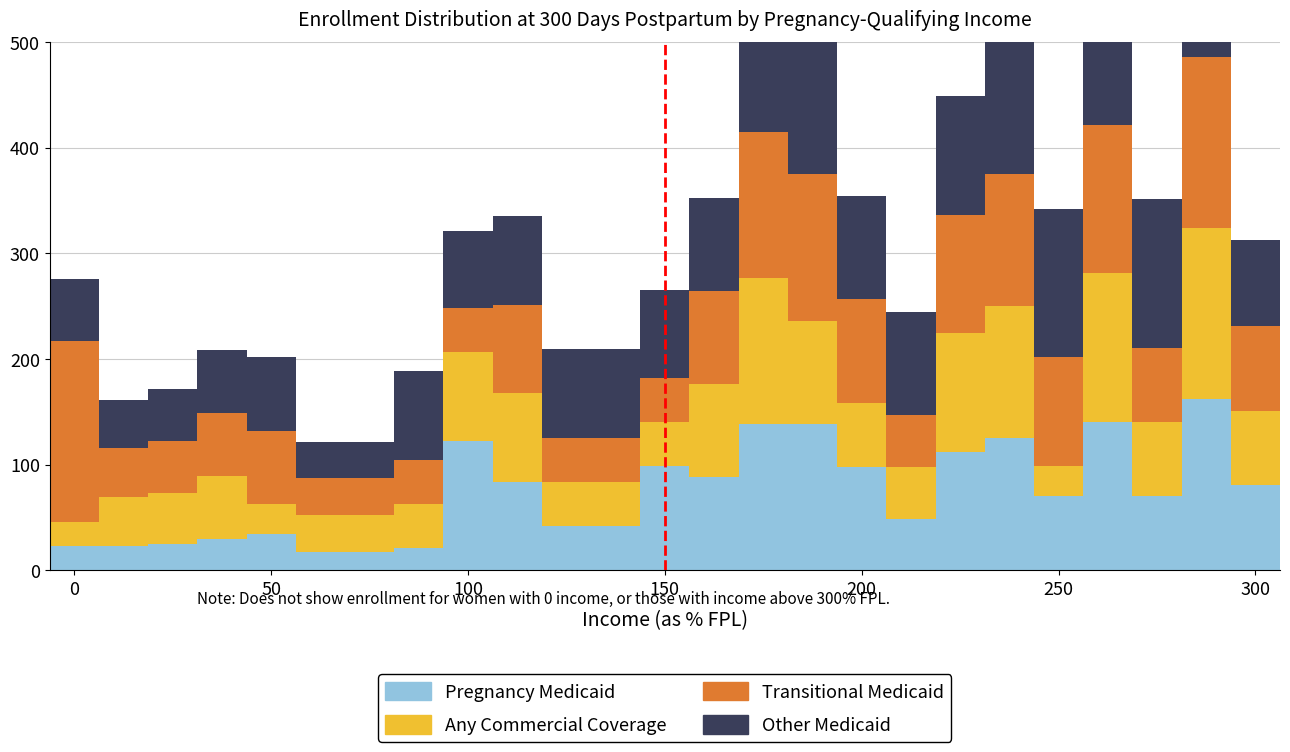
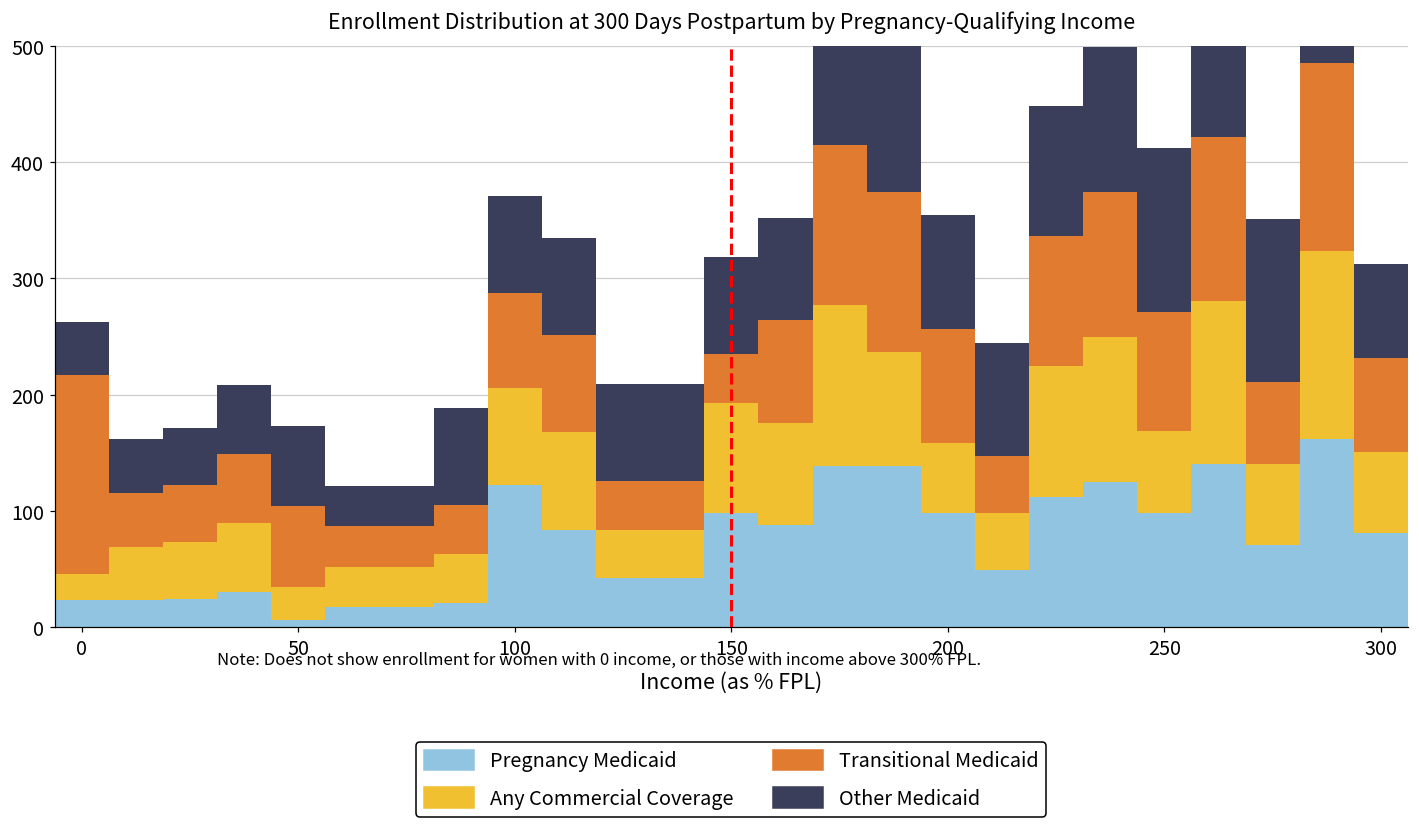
Other Medicaid, 0: 59 -> 46
Pregnancy Medicaid, 50: 35 -> 7
Transitional Medicaid, 100: 42 -> 81
Other Medicaid, 100: 73 -> 84
Any Commercial Coverage, 150: 42 -> 94
Pregnancy Medicaid, 250: 70 -> 98
Any Commercial Coverage, 250: 28 -> 70
